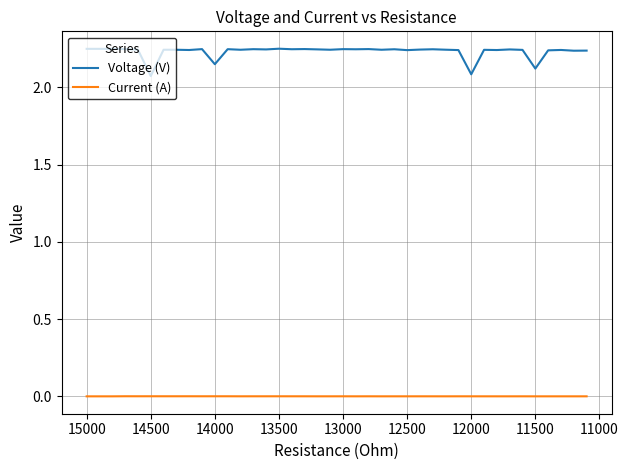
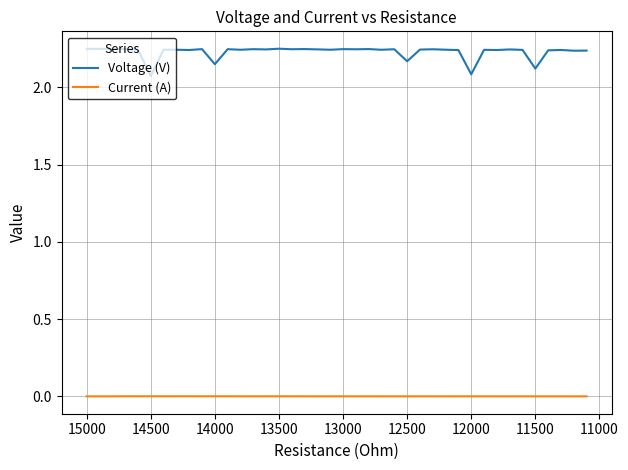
Voltage (V), 12500: 2.24 -> 2.17
